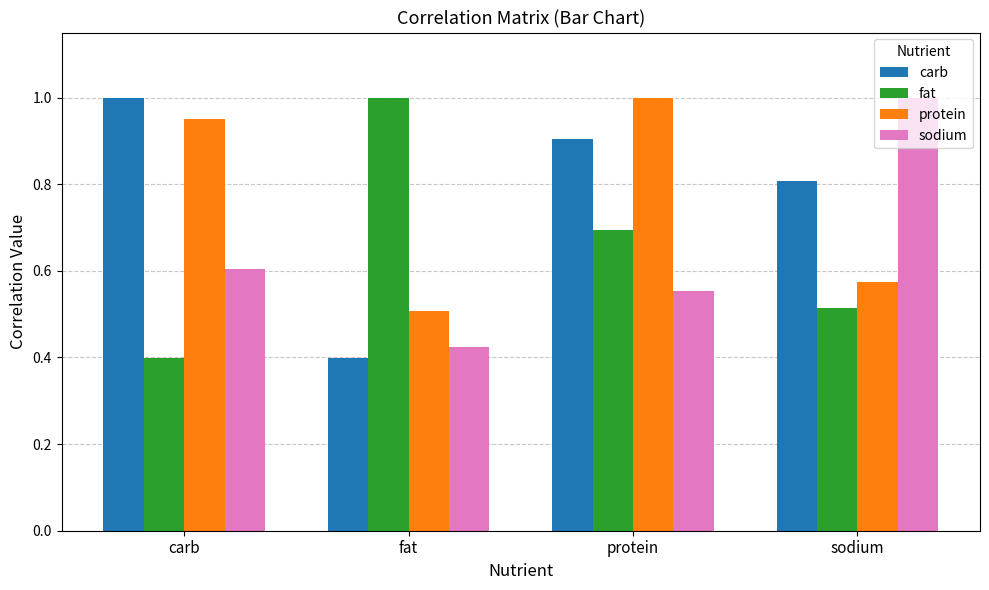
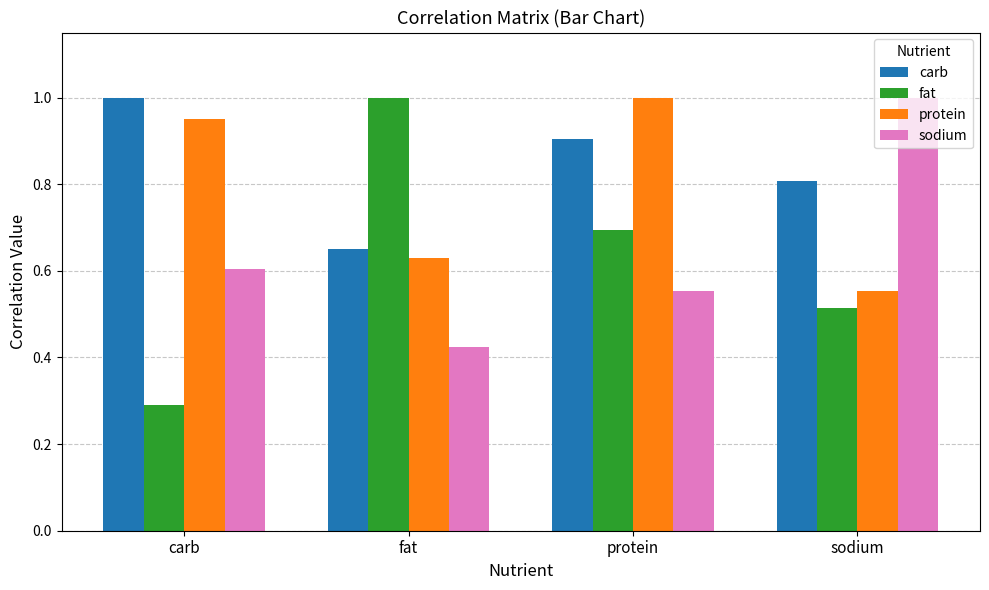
fat, carb: 0.40 -> 0.29
carb, fat: 0.40 -> 0.65
protein, fat: 0.51 -> 0.63
protein, sodium: 0.57 -> 0.55
